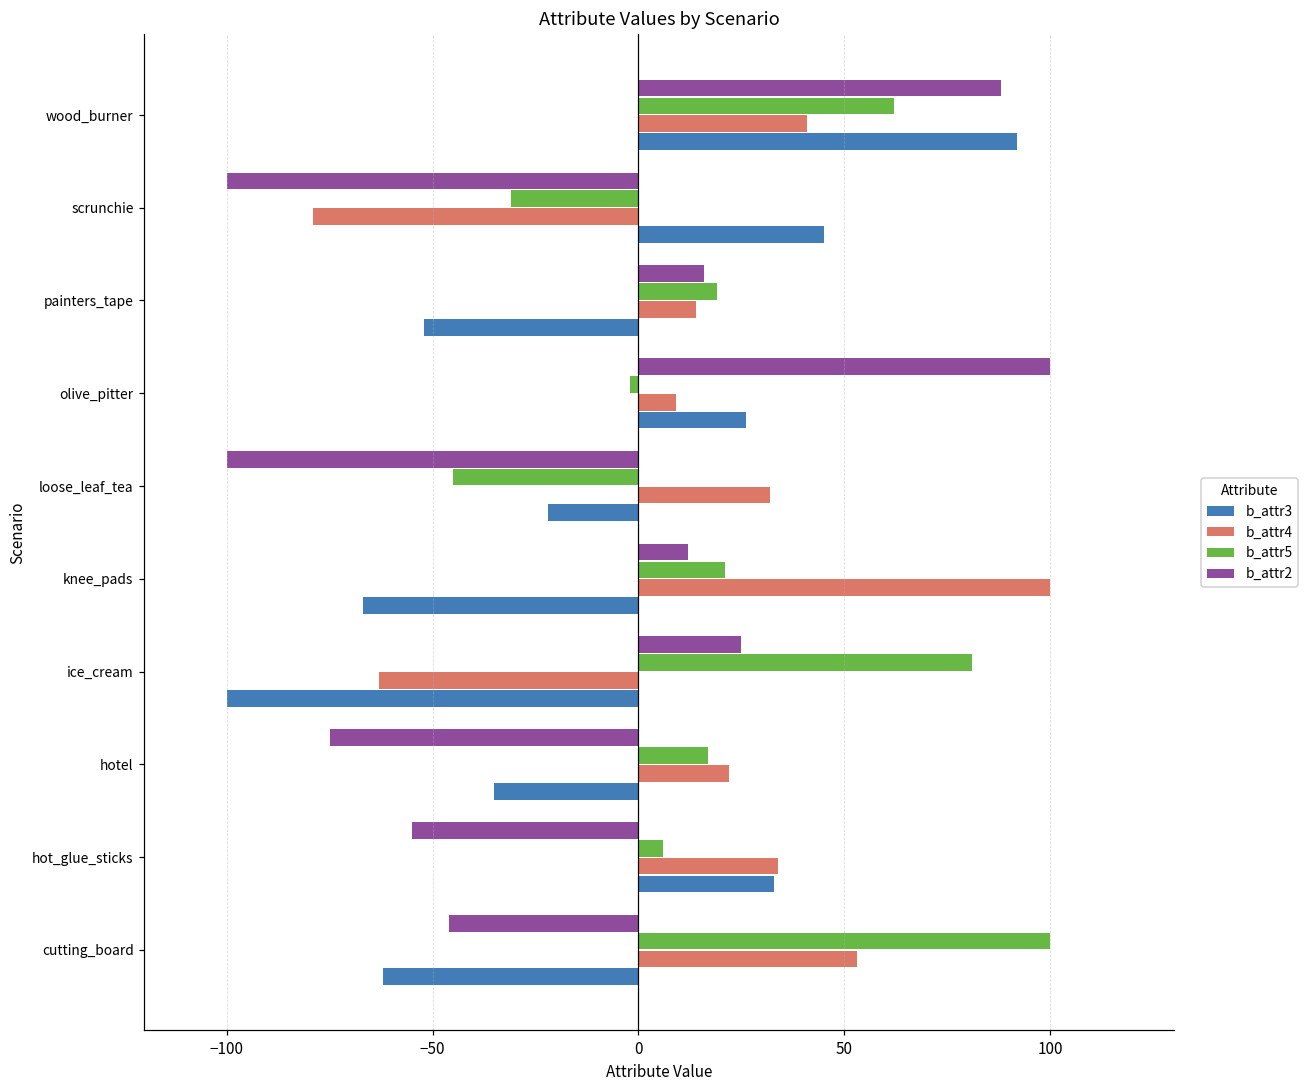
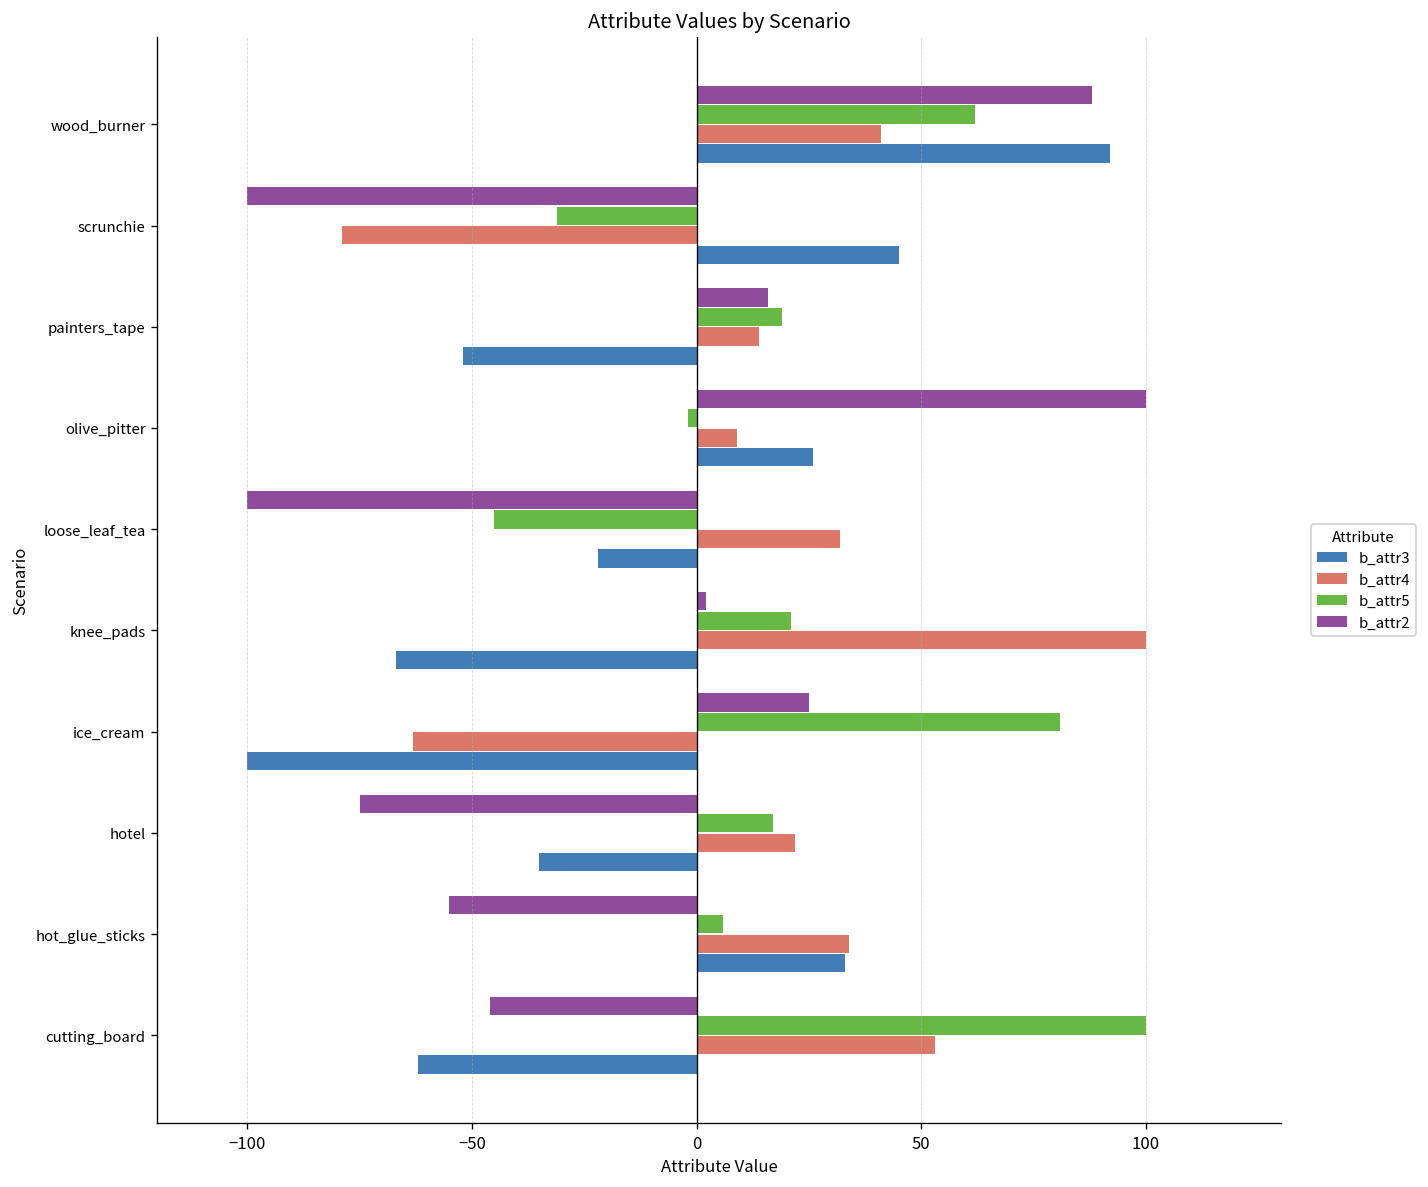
b_attr2, knee_pads: 12 -> 2
